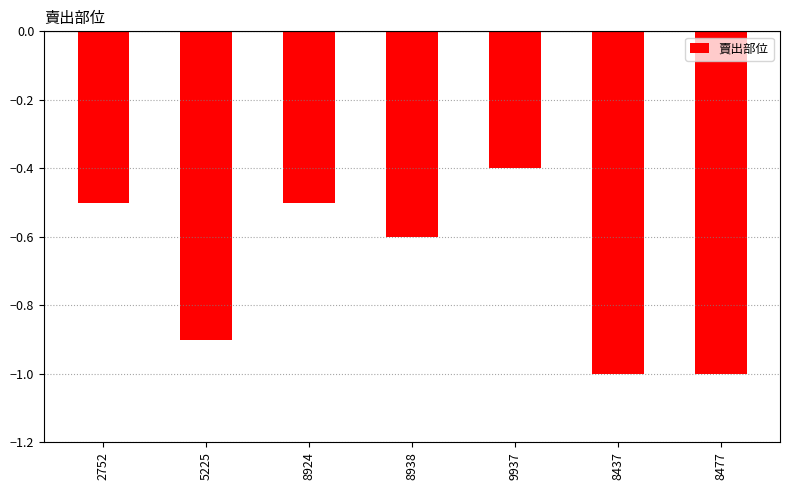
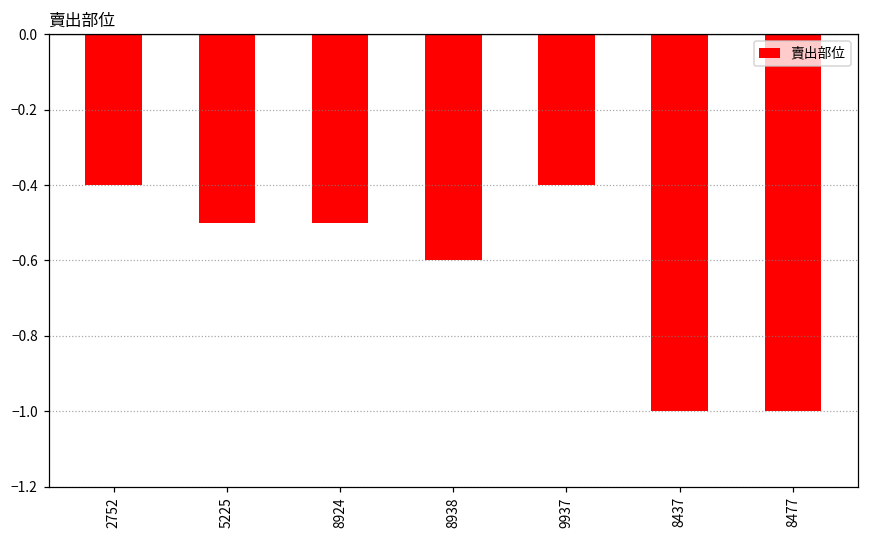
2752: -0.5 -> -0.4
5225: -0.9 -> -0.5
